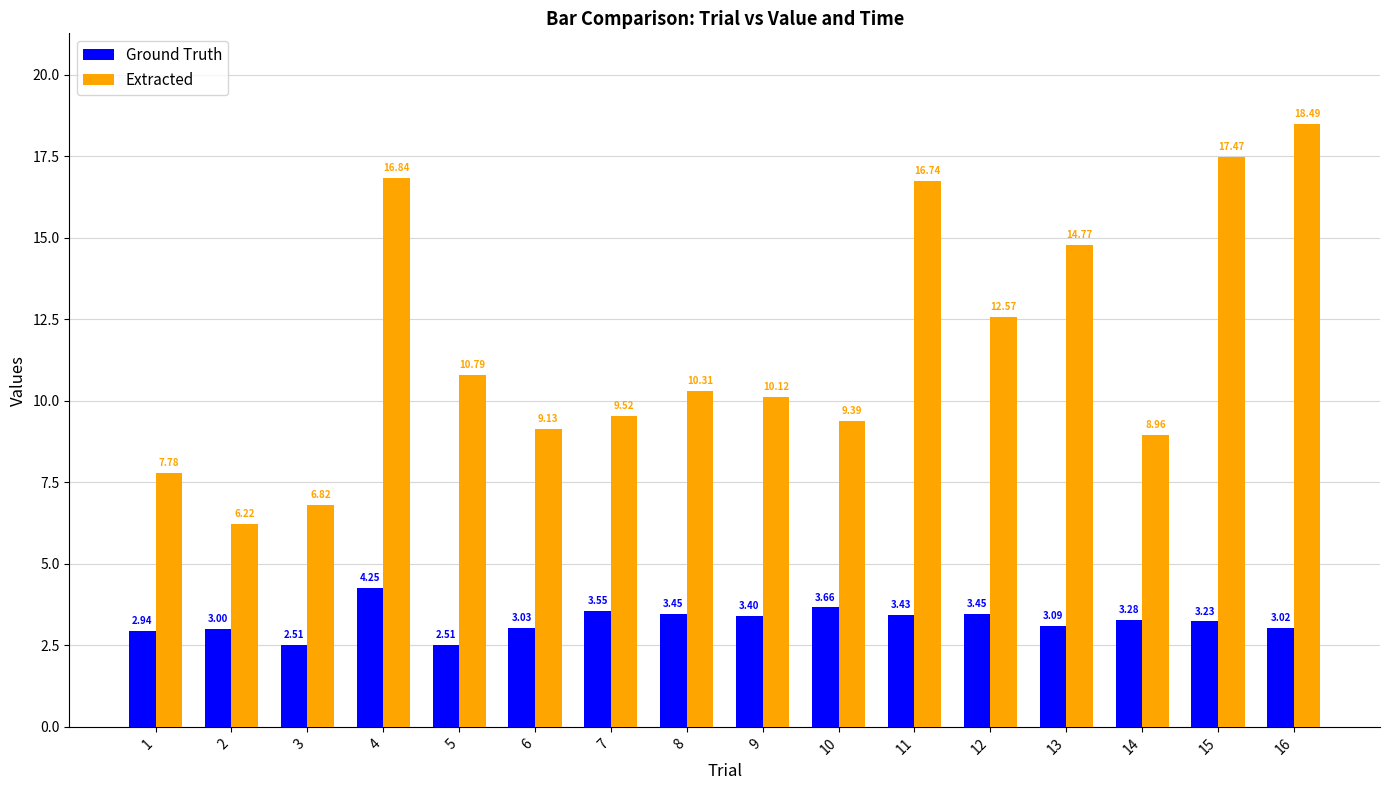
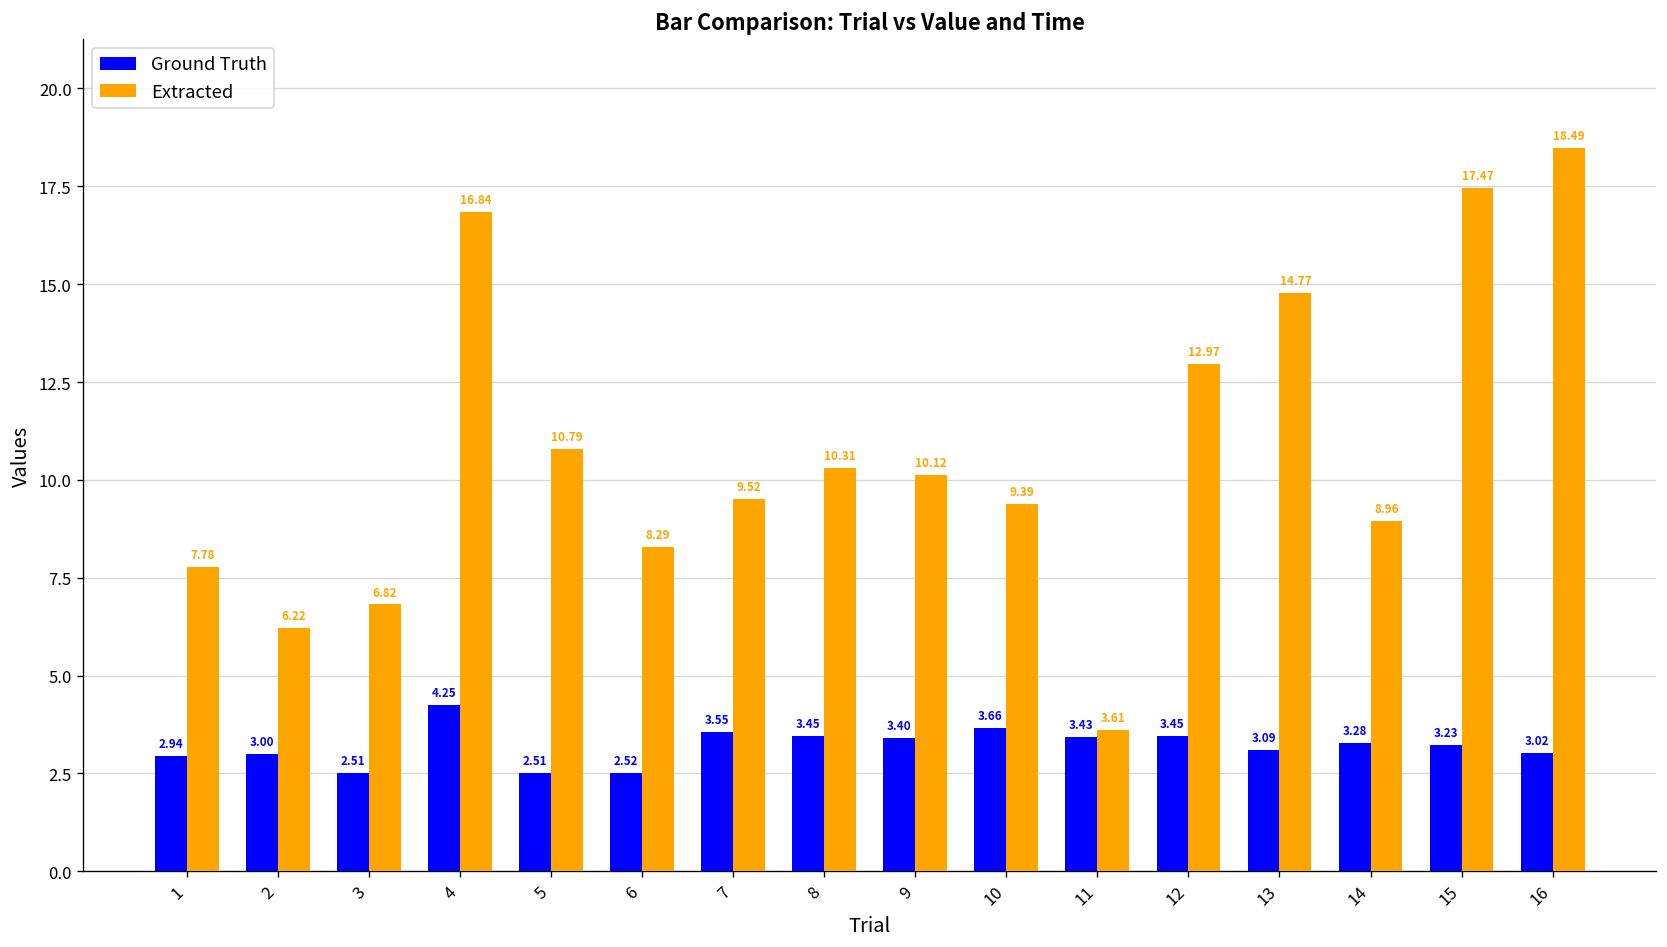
Ground Truth, 6: 3.03 -> 2.52
Extracted, 6: 9.13 -> 8.29
Extracted, 11: 16.74 -> 3.61
Extracted, 12: 12.57 -> 12.97
